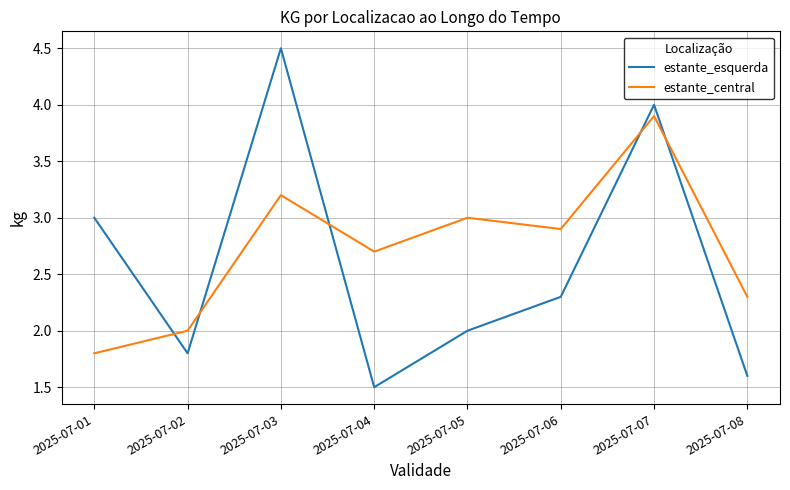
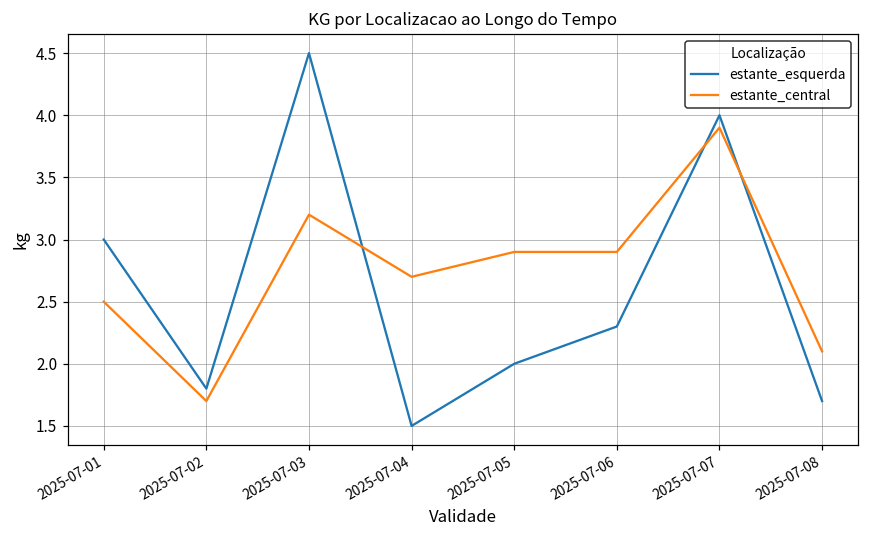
estante_central, 2025-07-01: 1.8 -> 2.5
estante_central, 2025-07-02: 2.0 -> 1.7
estante_central, 2025-07-05: 3.0 -> 2.9
estante_esquerda, 2025-07-08: 1.6 -> 1.7
estante_central, 2025-07-08: 2.3 -> 2.1
